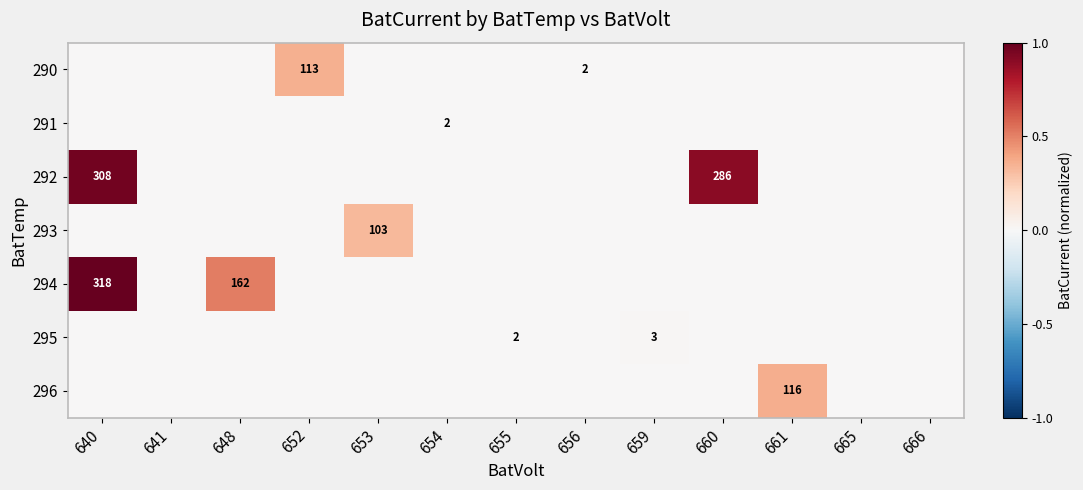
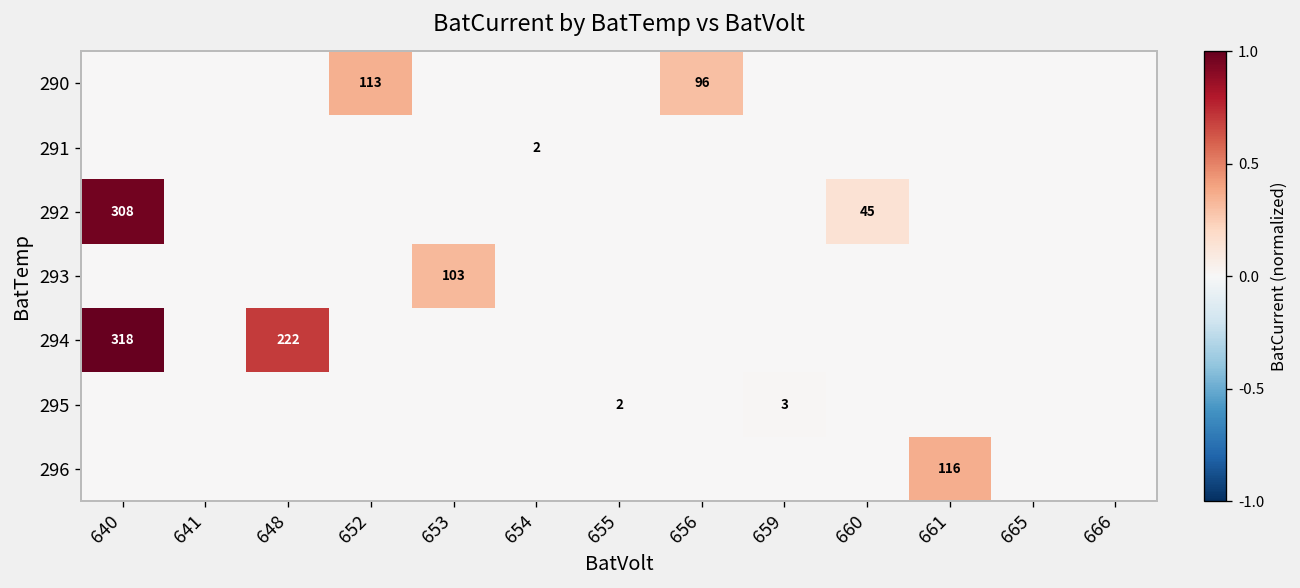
290, 656: 2 -> 96
292, 660: 286 -> 45
294, 648: 162 -> 222
